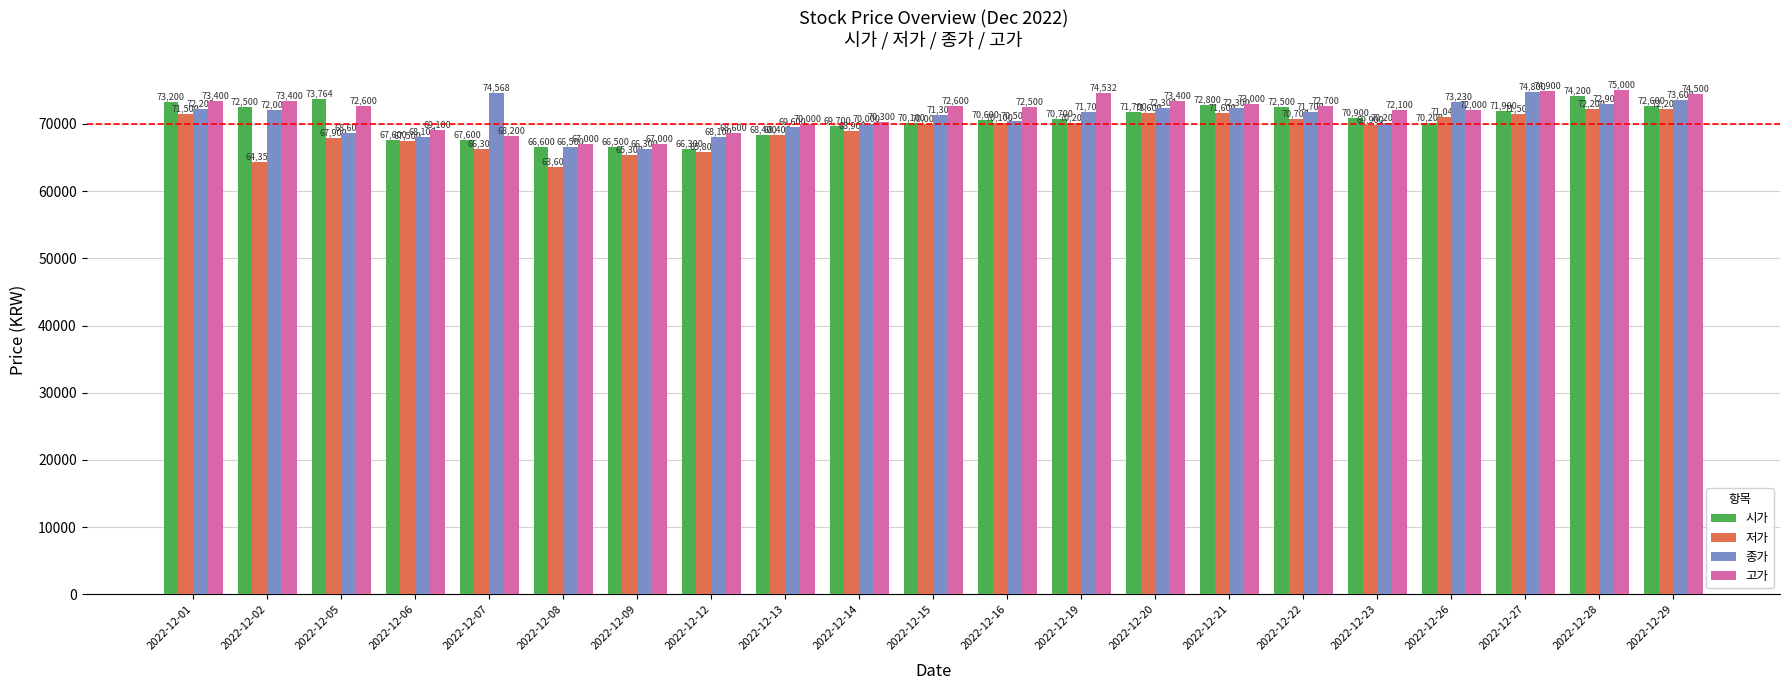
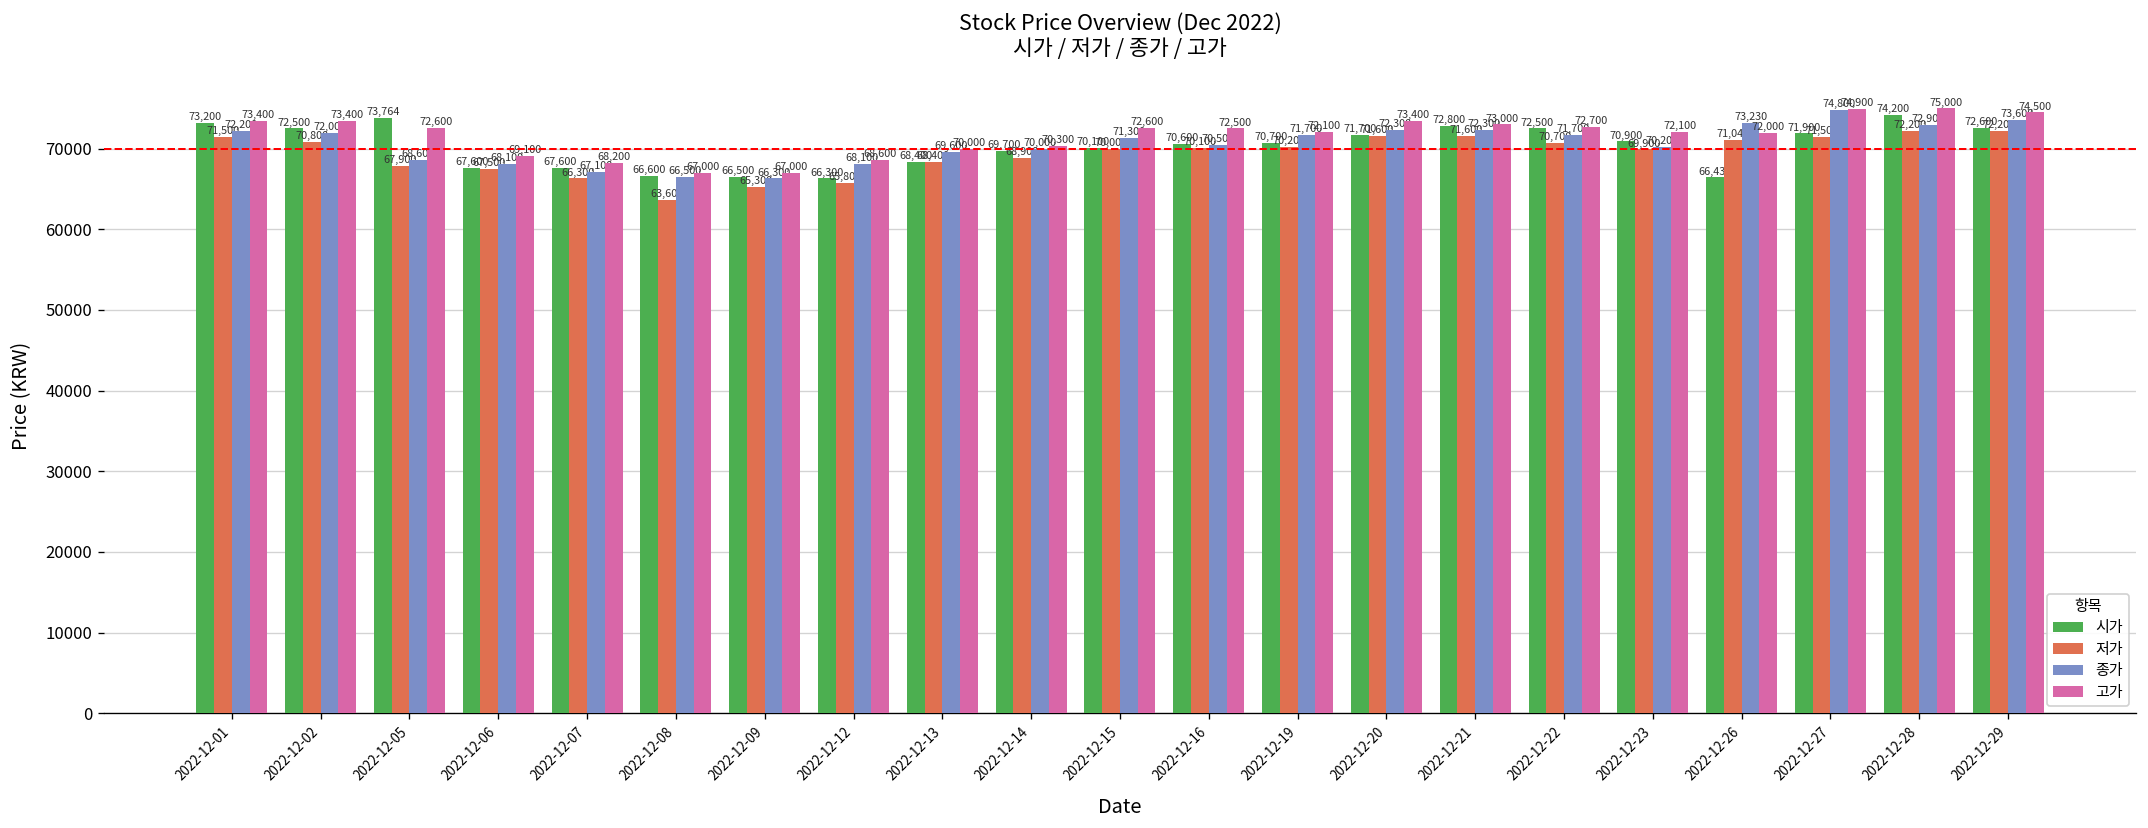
저가, 2022-12-02: 64,356 -> 70,800
종가, 2022-12-07: 74,568 -> 67,100
고가, 2022-12-19: 74,532 -> 72,100
시가, 2022-12-26: 70,200 -> 66,436
